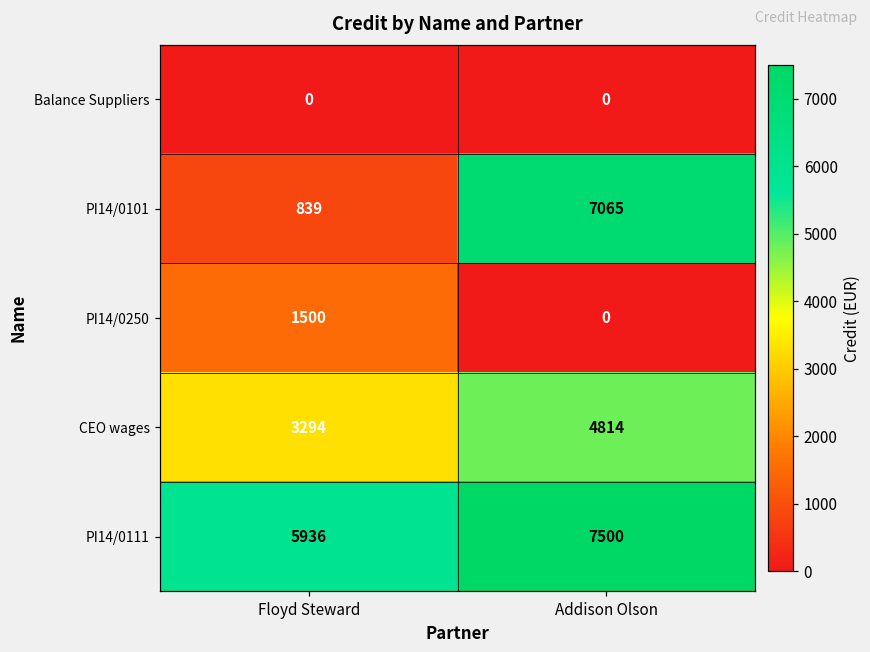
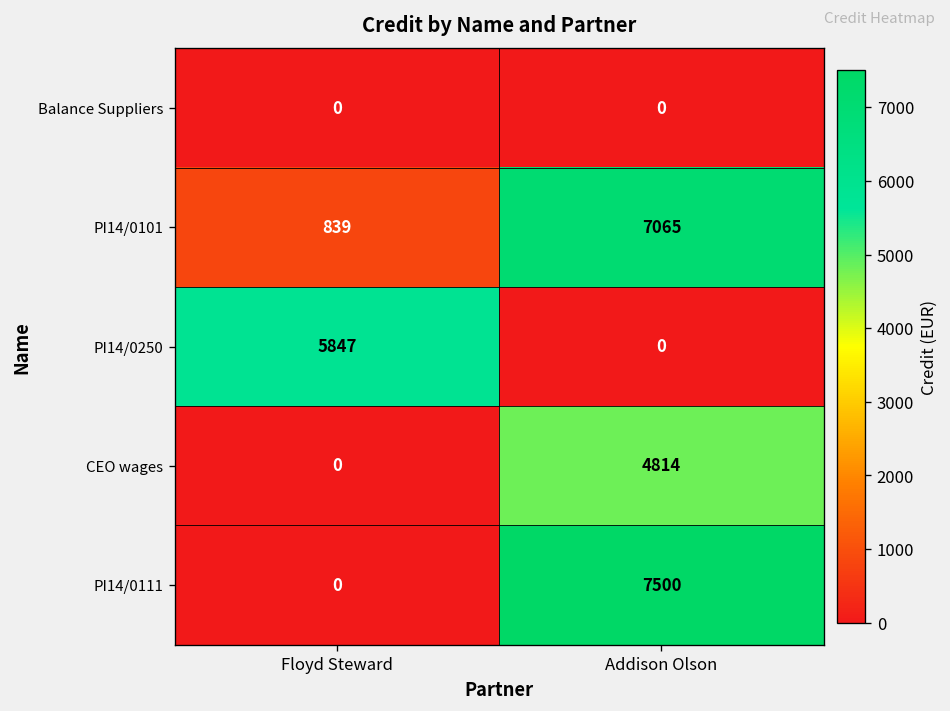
PI14/0250, Floyd Steward: 1500 -> 5847
CEO wages, Floyd Steward: 3294 -> 0
PI14/0111, Floyd Steward: 5936 -> 0
